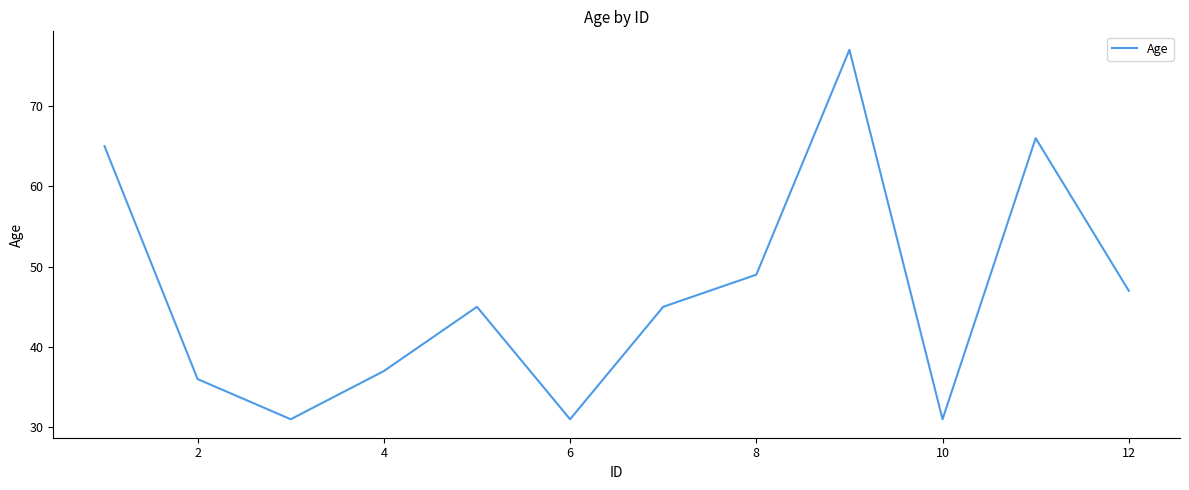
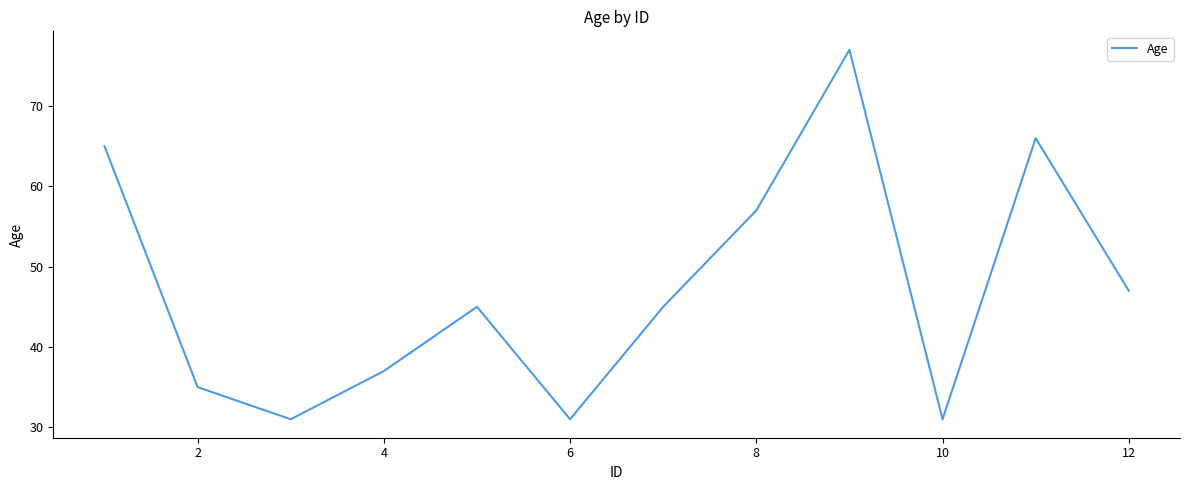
2: 36 -> 35
8: 49 -> 57
